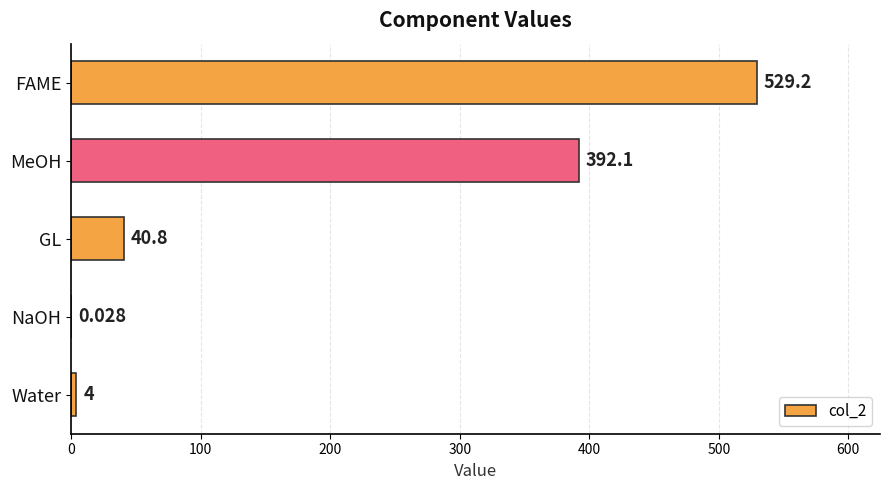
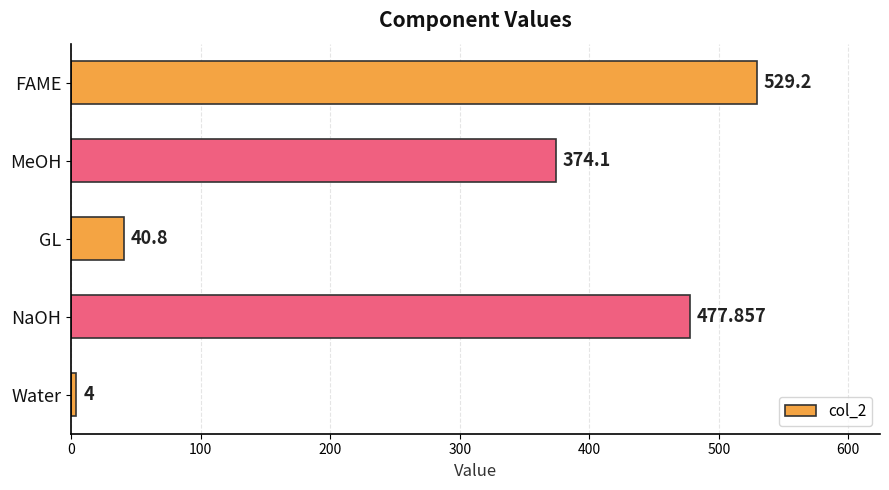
MeOH: 392.1 -> 374.1
NaOH: 0.028 -> 477.857
